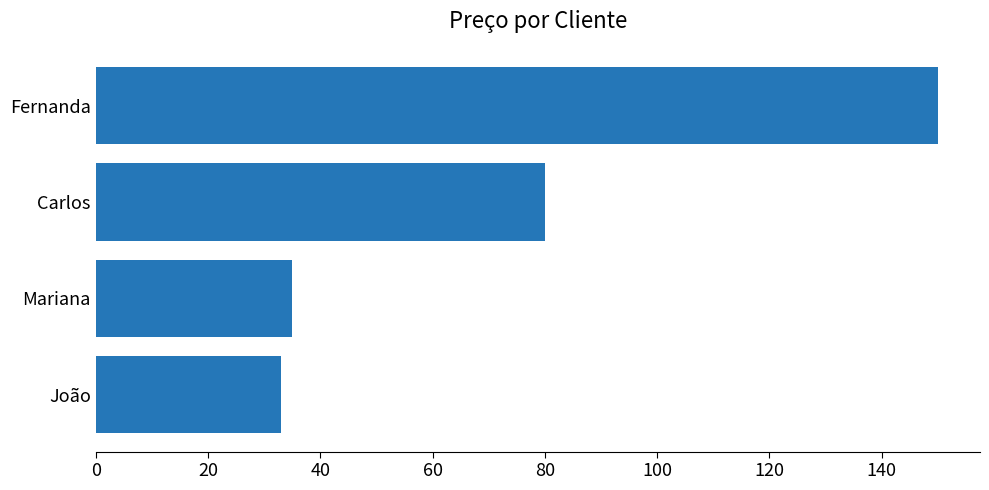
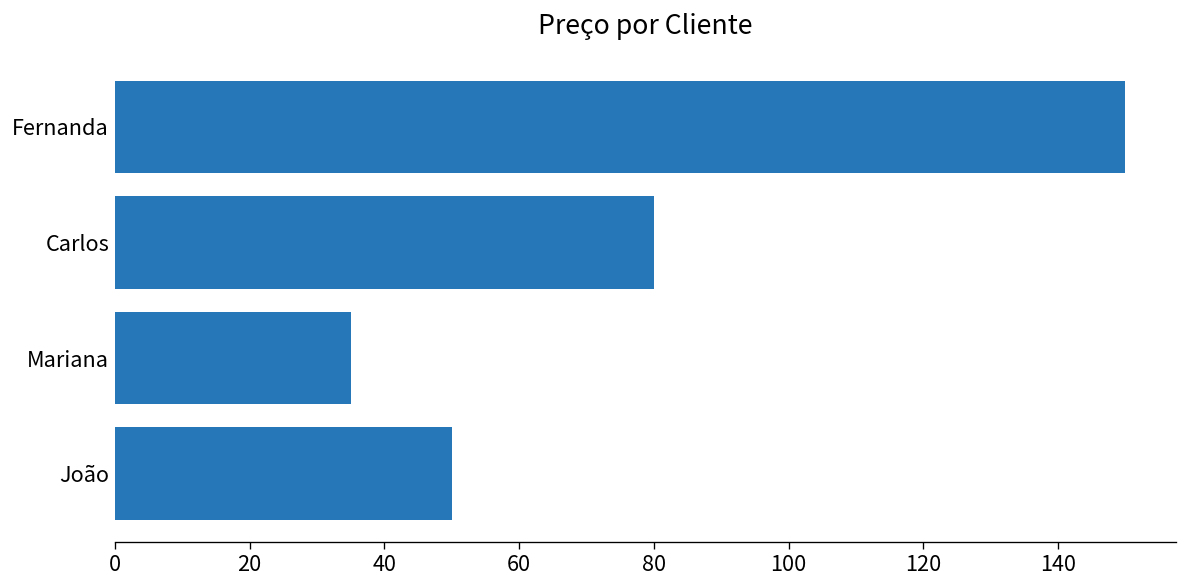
João: 33 -> 50
